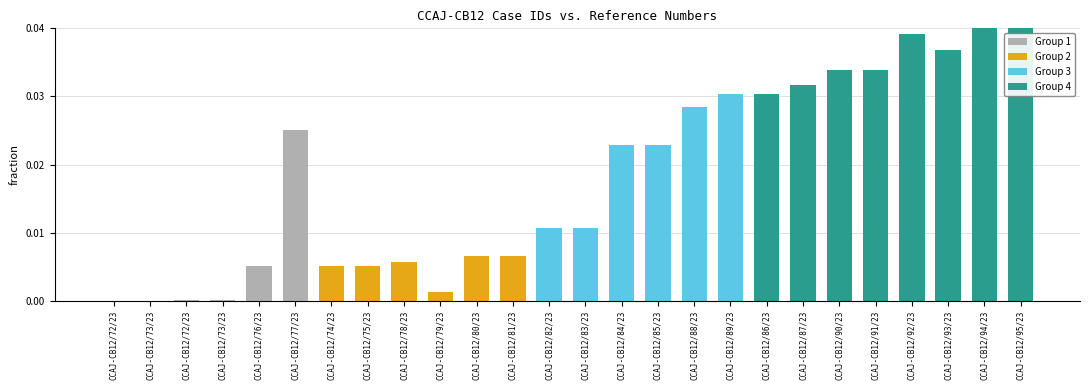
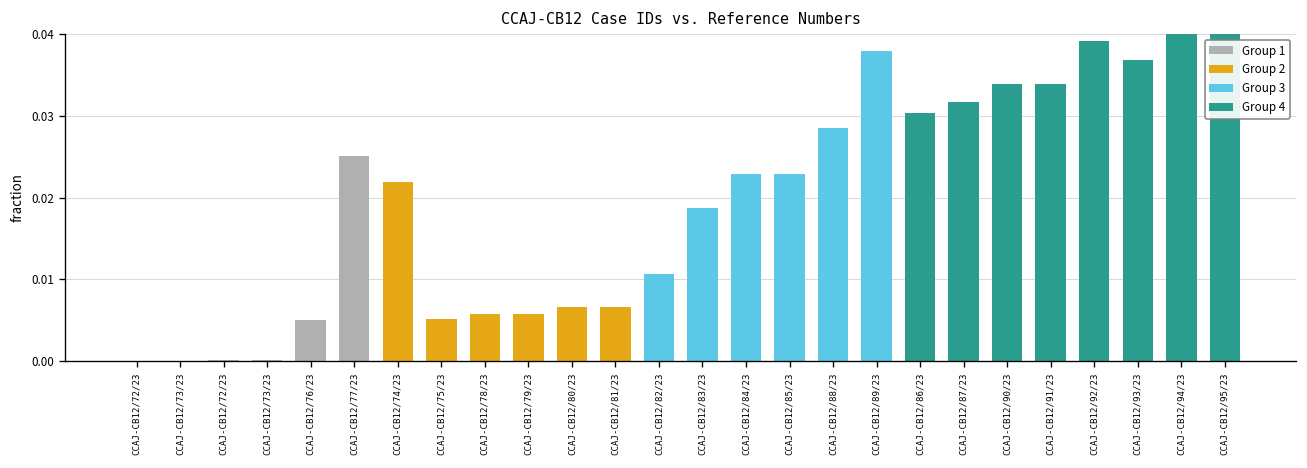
CCAJ-CB12/74/23: 0.005 -> 0.022
CCAJ-CB12/79/23: 0.001 -> 0.006
CCAJ-CB12/83/23: 0.011 -> 0.019
CCAJ-CB12/89/23: 0.030 -> 0.038
